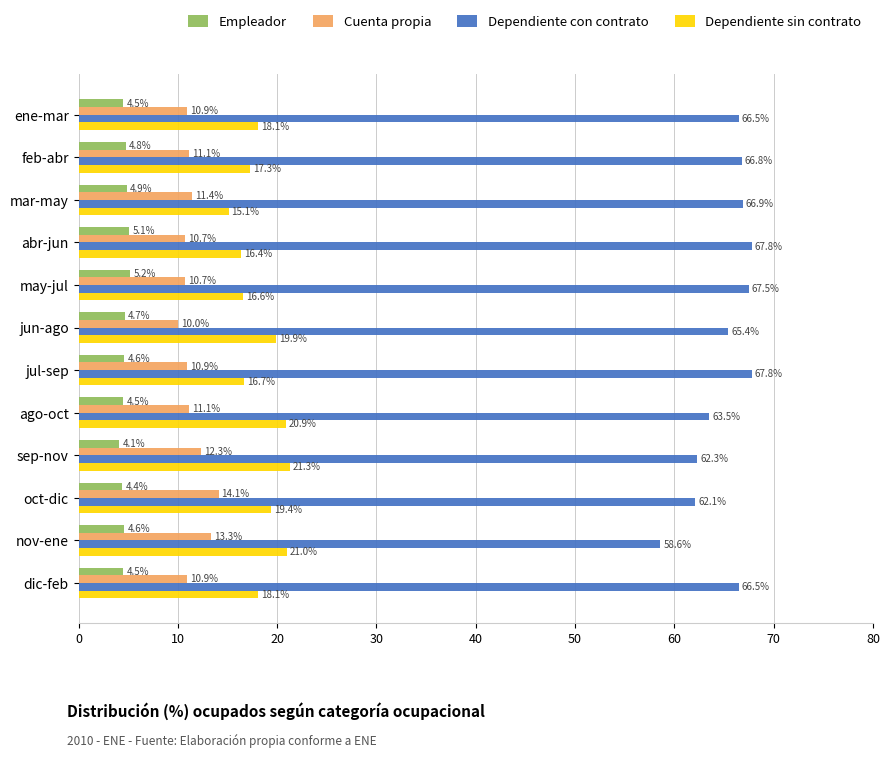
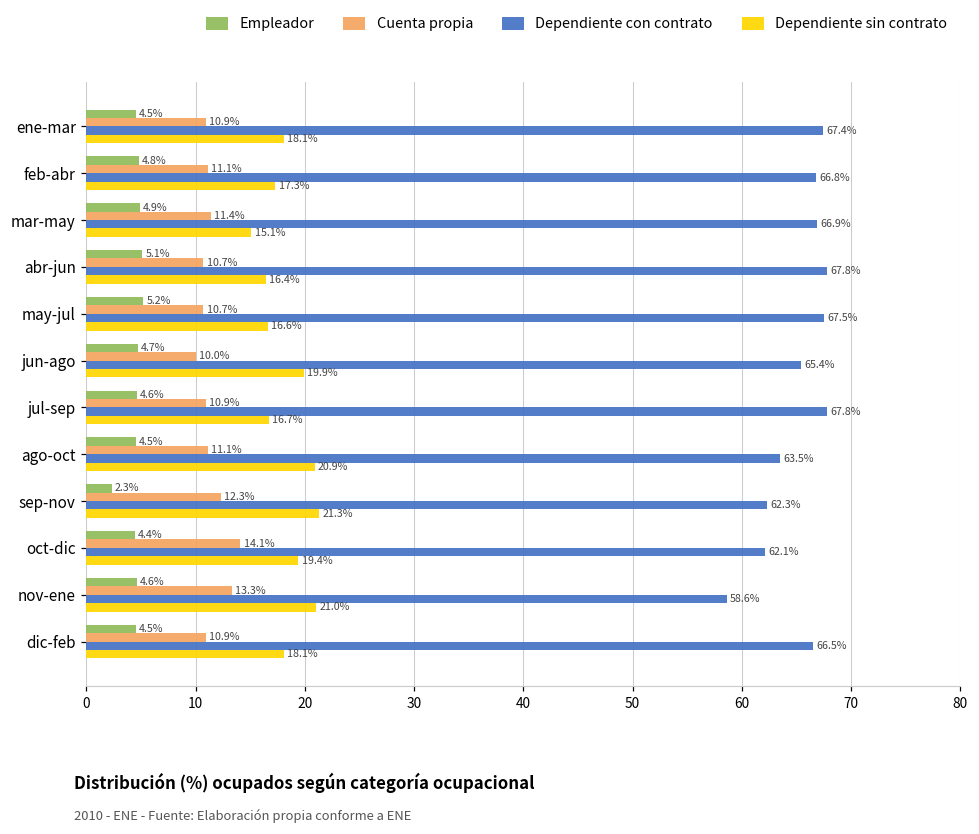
Dependiente con contrato, ene-mar: 66.5% -> 67.4%
Empleador, sep-nov: 4.1% -> 2.3%
